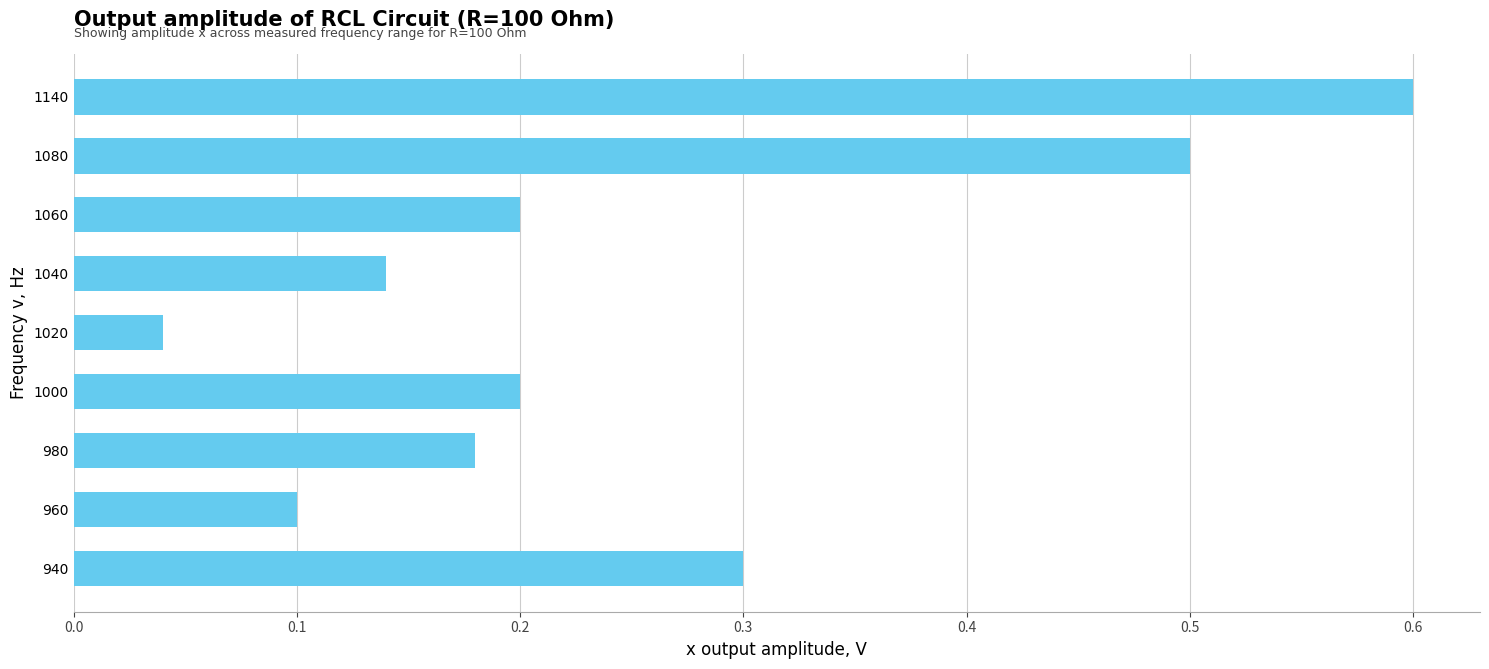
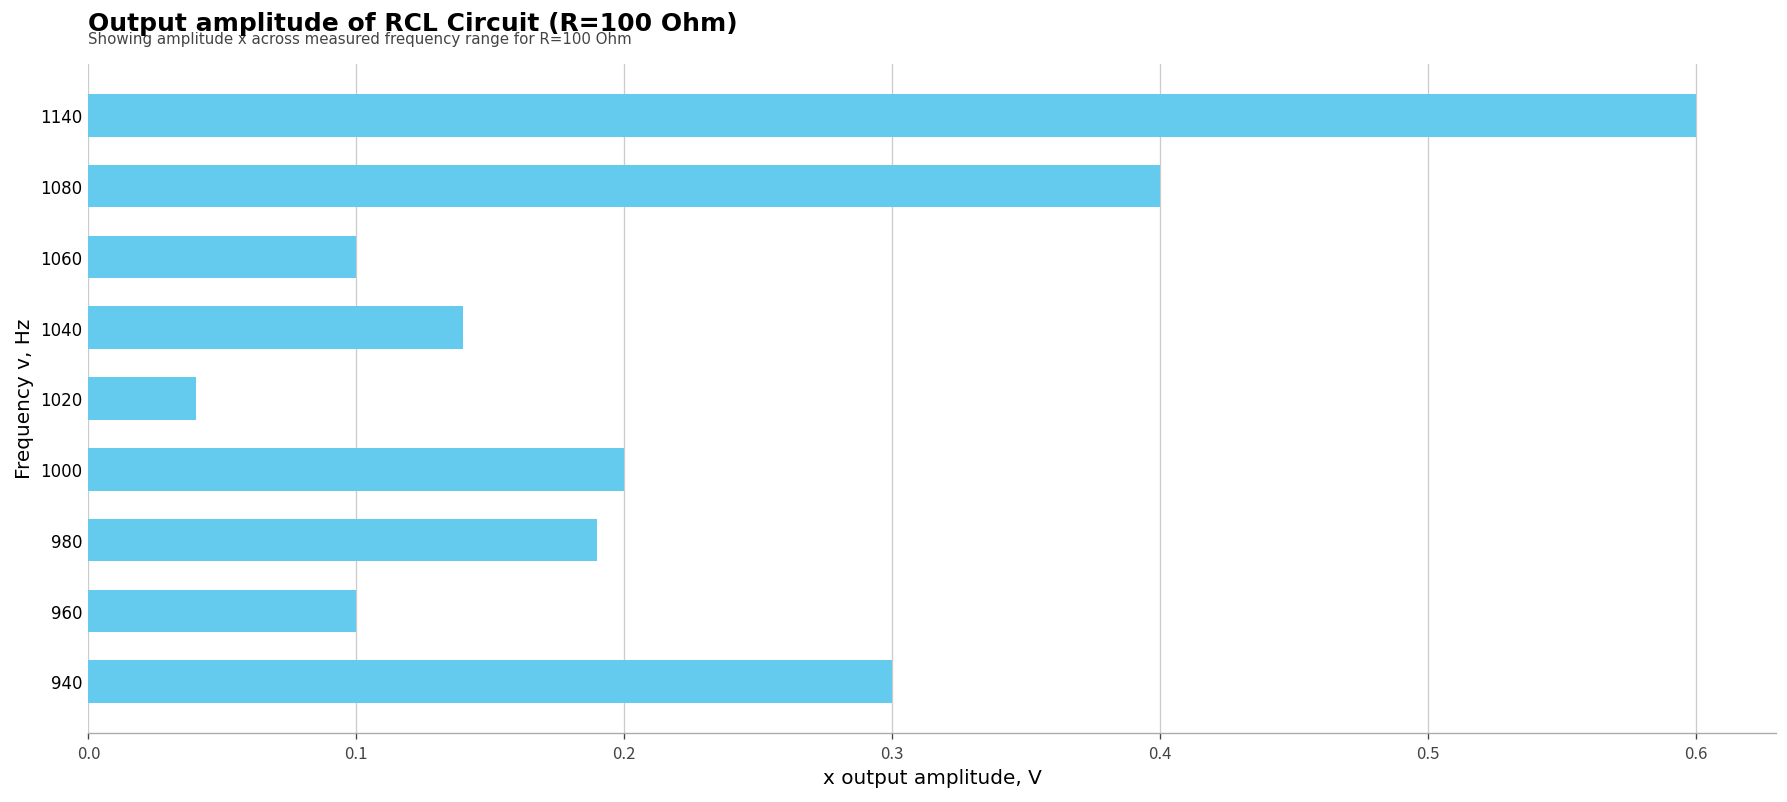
1080: 0.5 -> 0.4
1060: 0.2 -> 0.1
980: 0.18 -> 0.19
